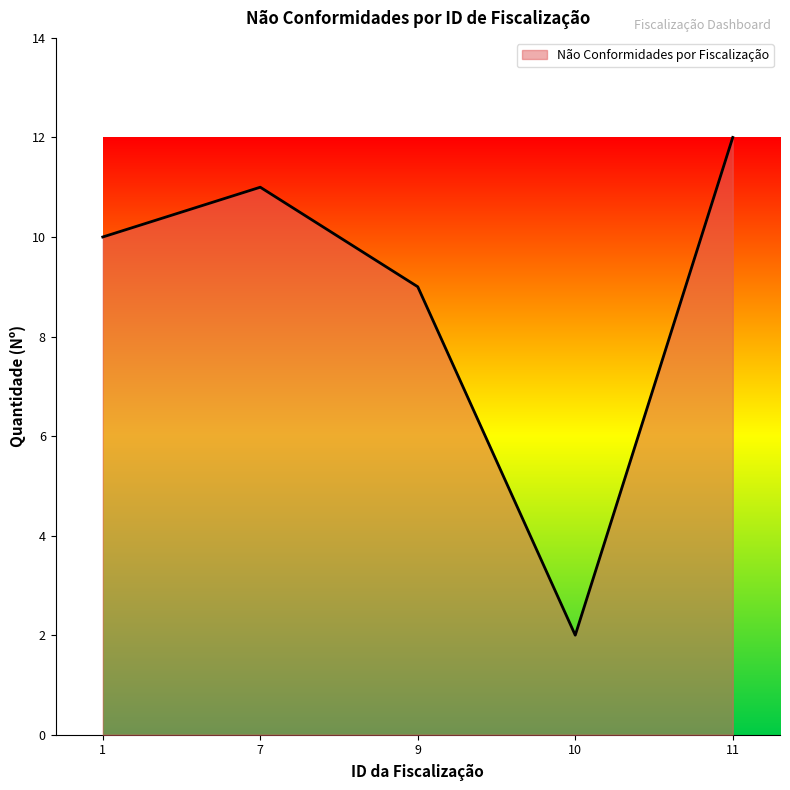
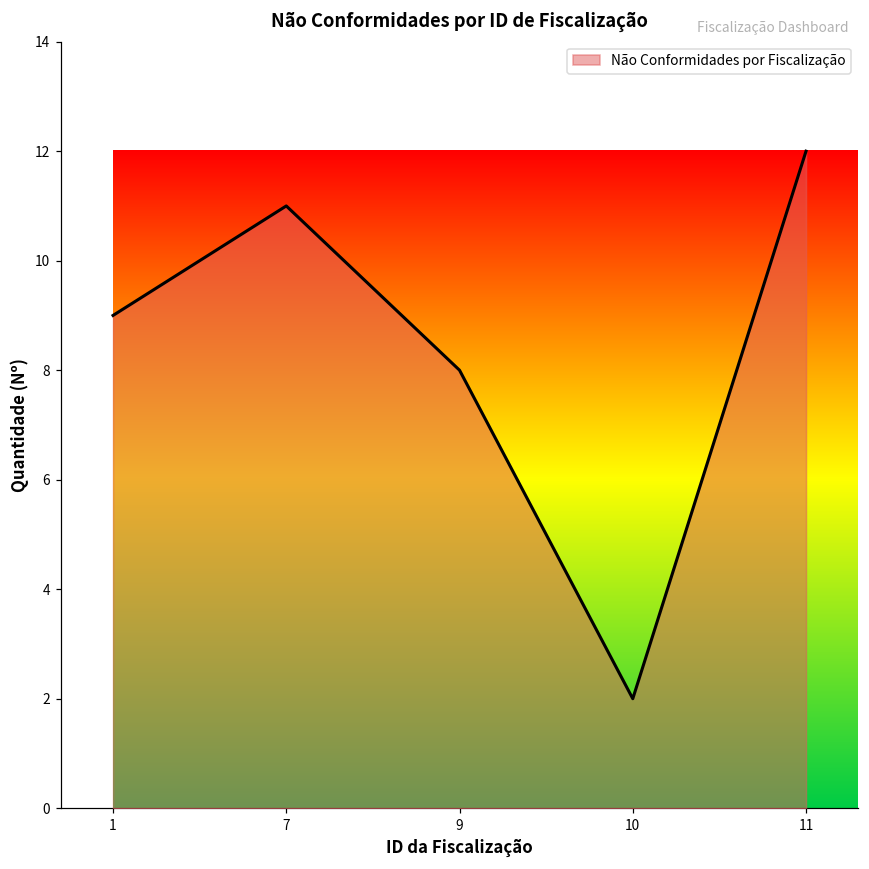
1: 10 -> 9
9: 9 -> 8
